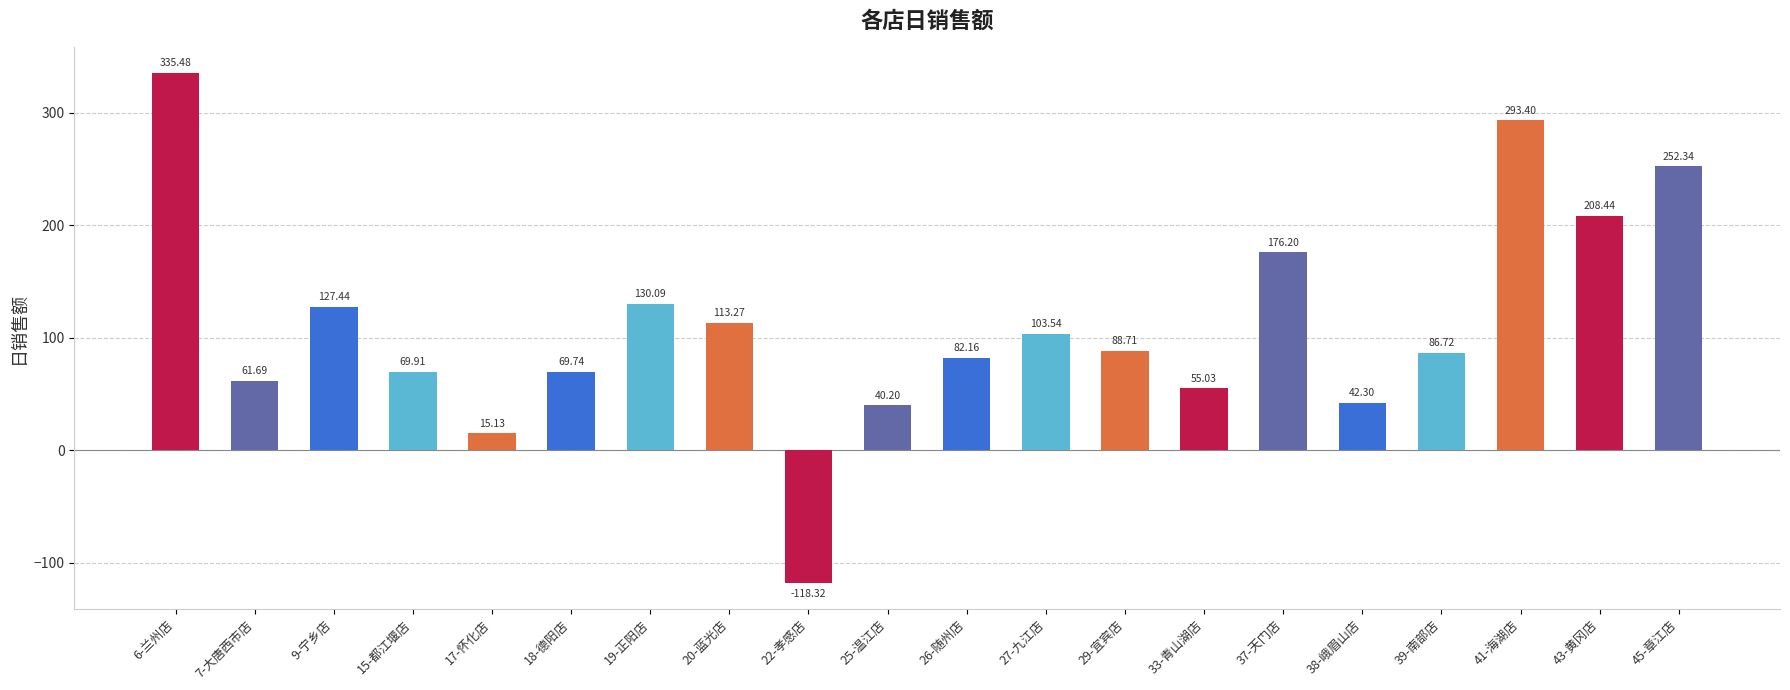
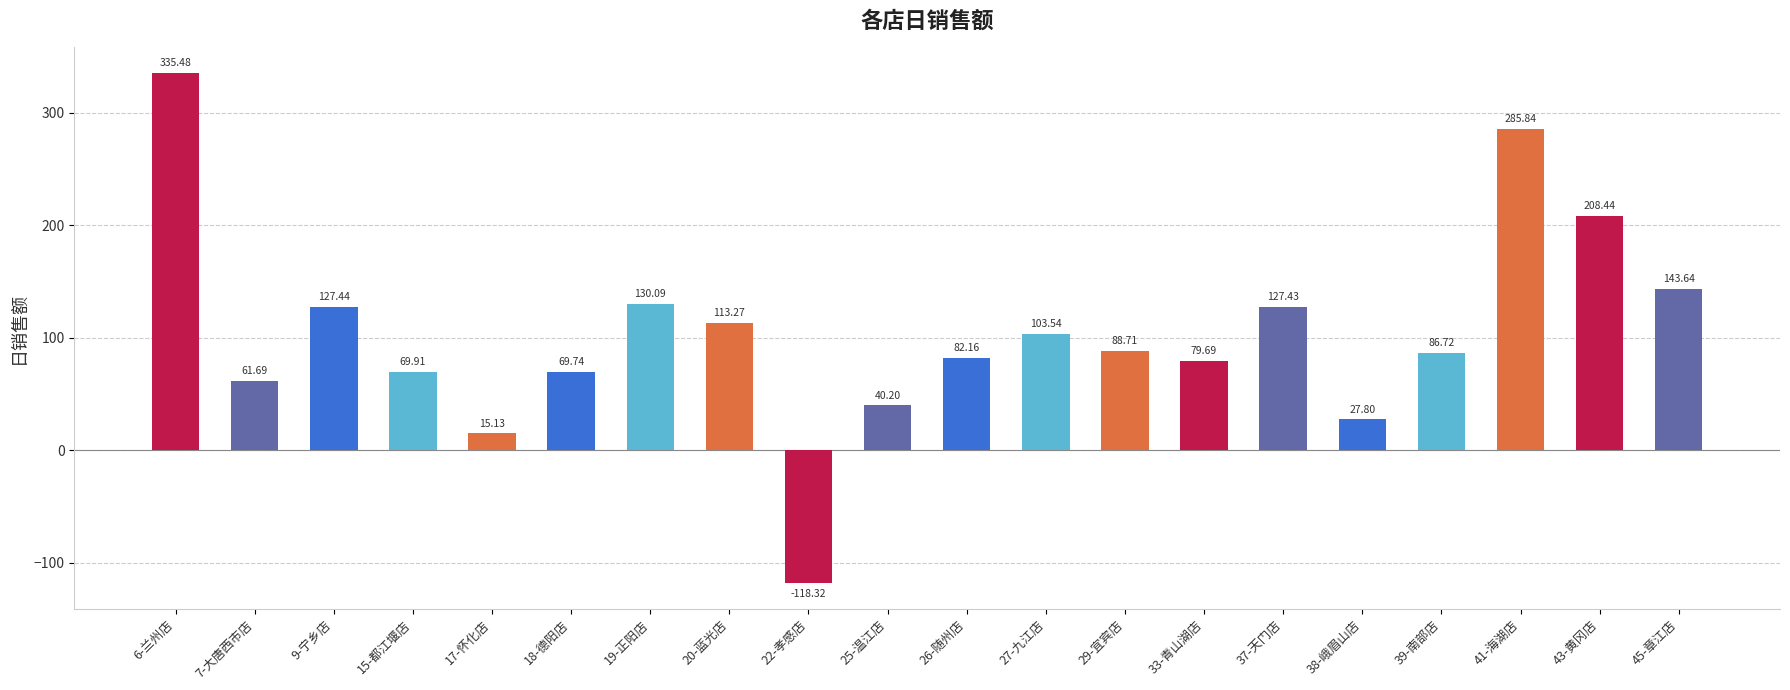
33-青山湖店: 55.03 -> 79.69
37-天门店: 176.20 -> 127.43
38-峨眉山店: 42.30 -> 27.80
41-海湖店: 293.40 -> 285.84
45-章江店: 252.34 -> 143.64
